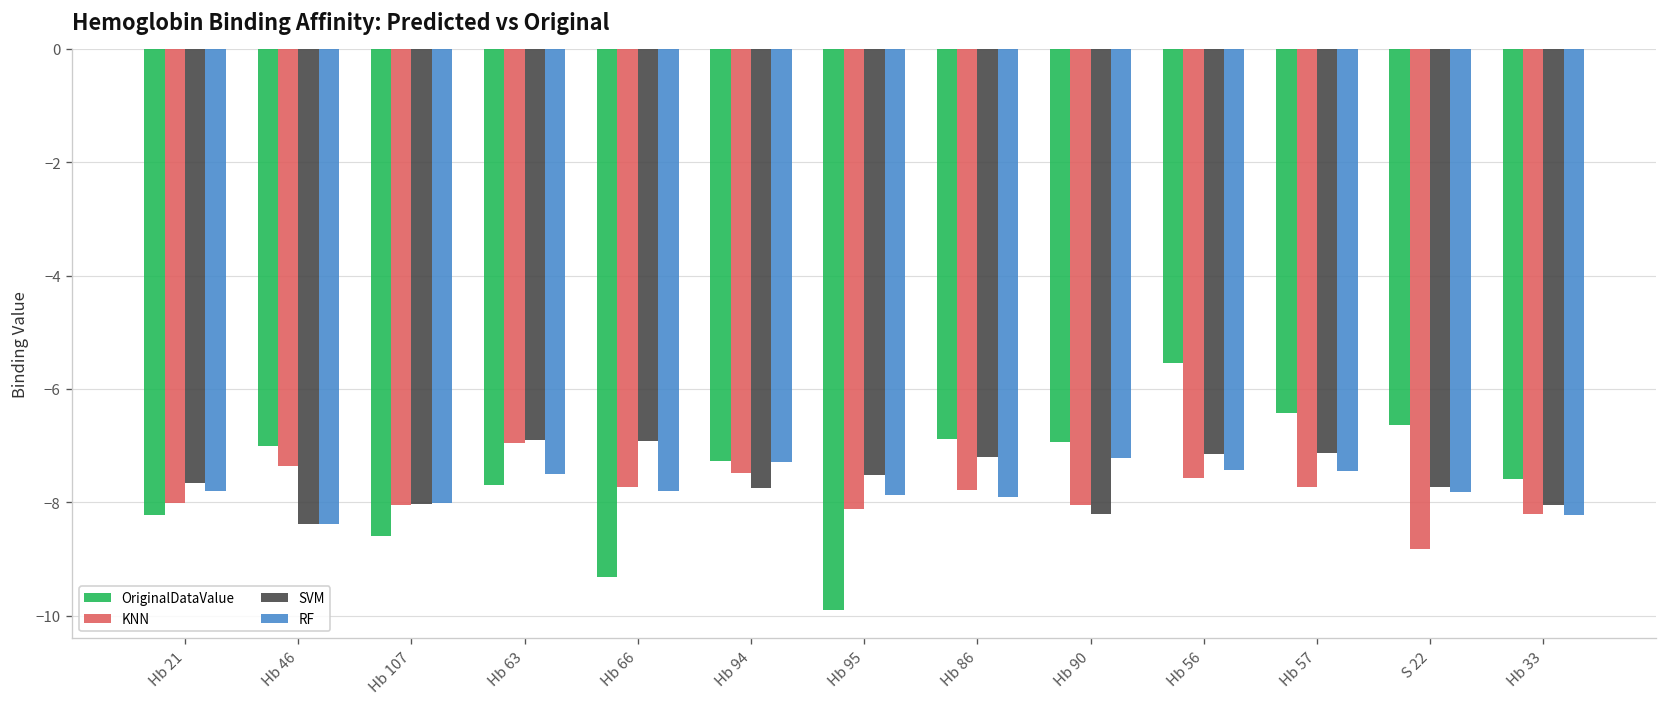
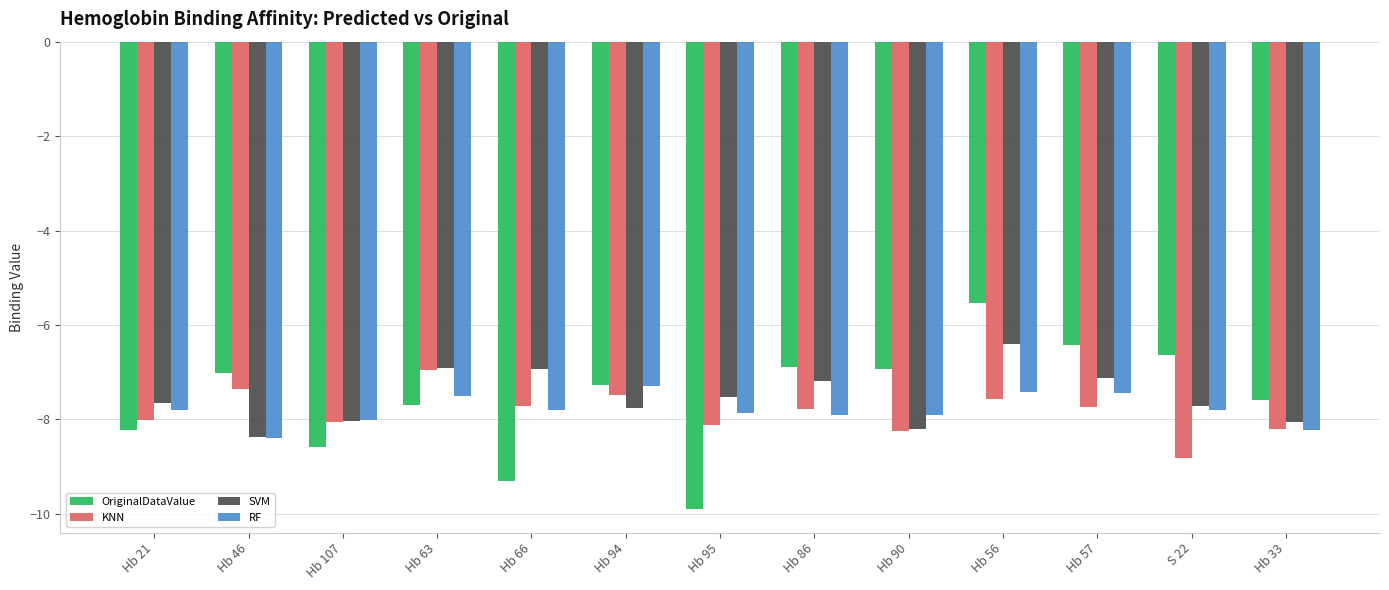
KNN, Hb 90: -8.0 -> -8.2
RF, Hb 90: -7.2 -> -7.9
SVM, Hb 56: -7.2 -> -6.4
